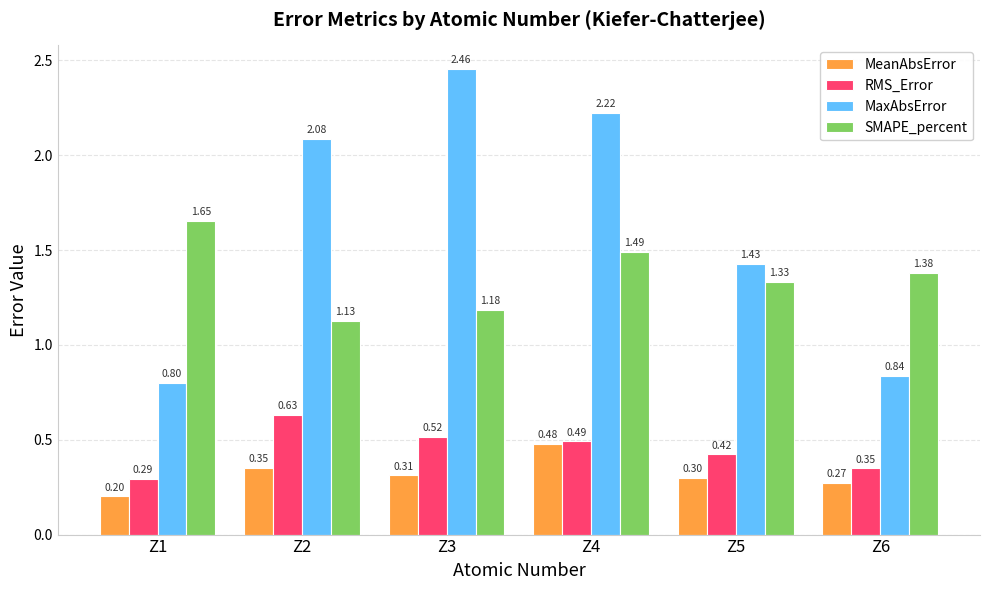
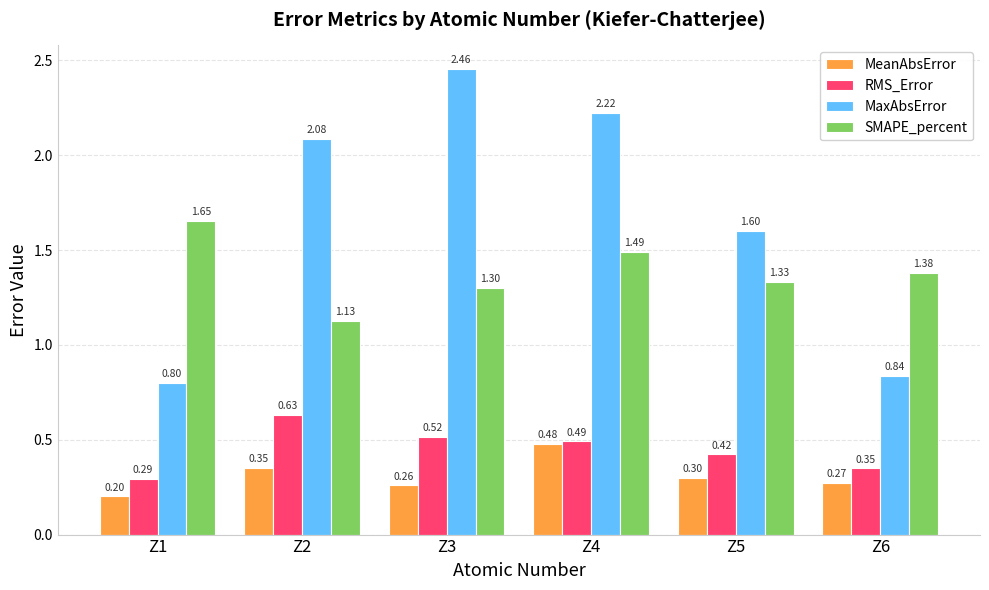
MeanAbsError, Z3: 0.31 -> 0.26
SMAPE_percent, Z3: 1.18 -> 1.30
MaxAbsError, Z5: 1.43 -> 1.60
